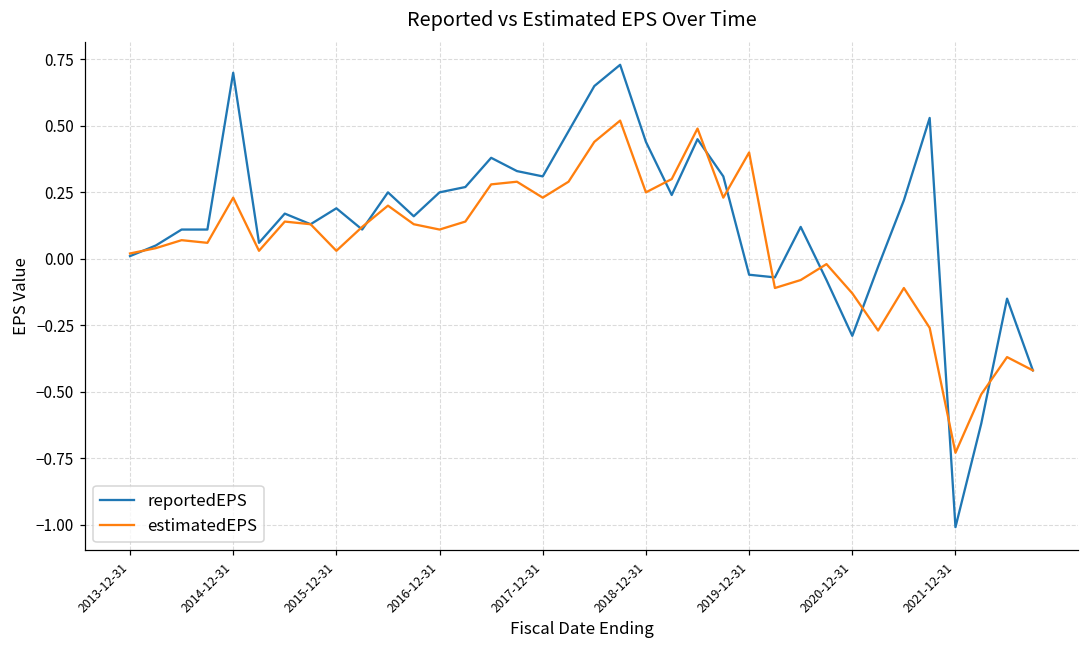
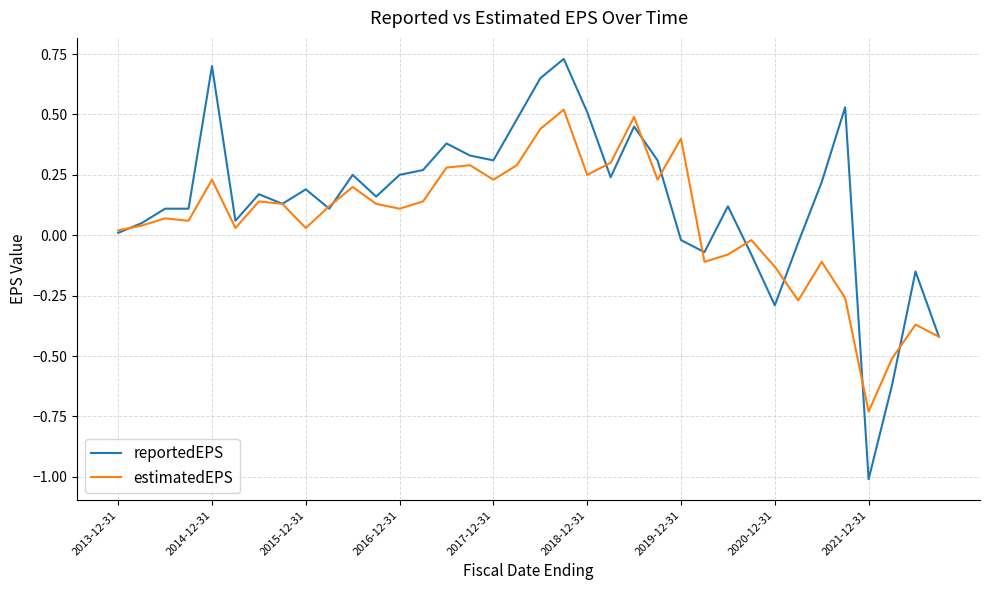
reportedEPS, 2018-12-31: 0.44 -> 0.51
reportedEPS, 2019-12-31: -0.06 -> -0.02
